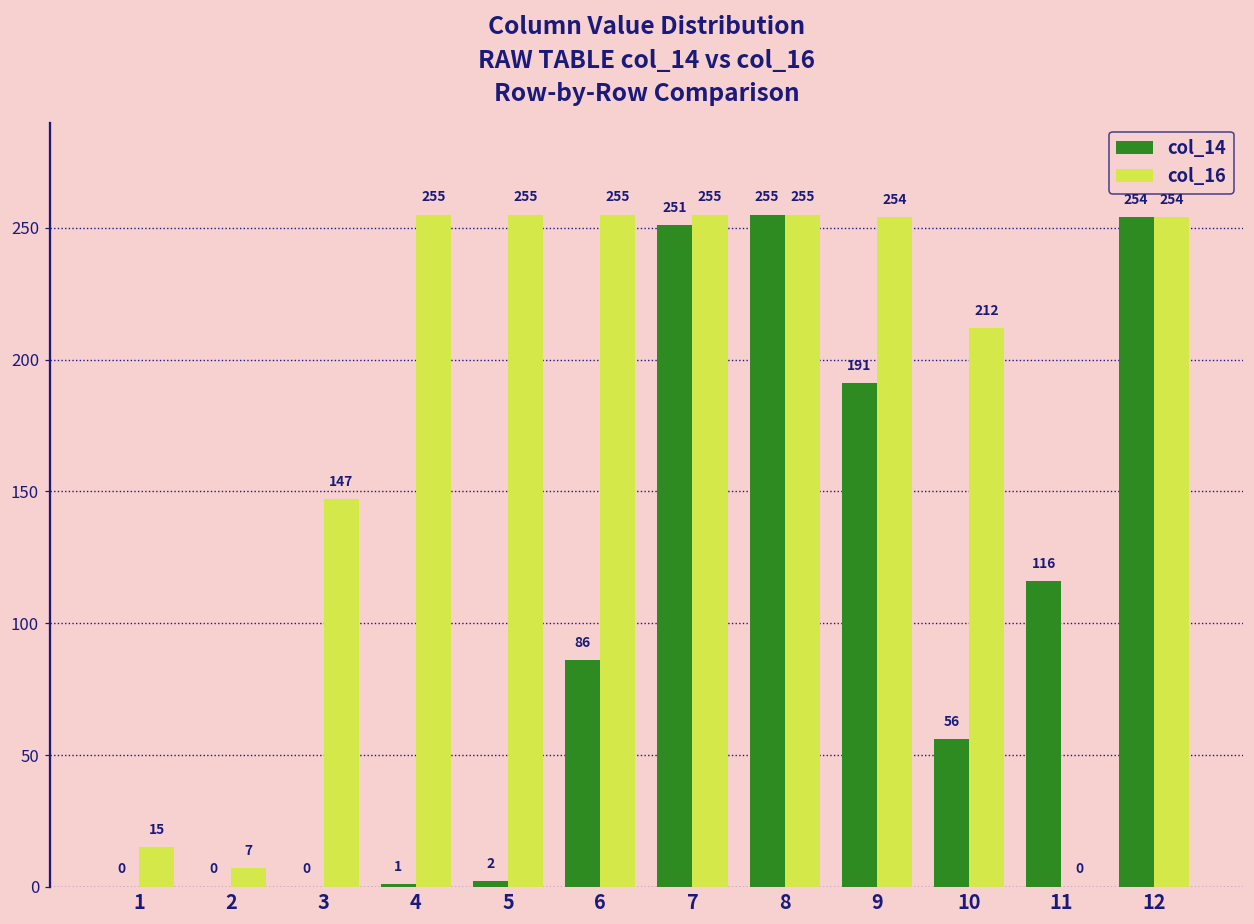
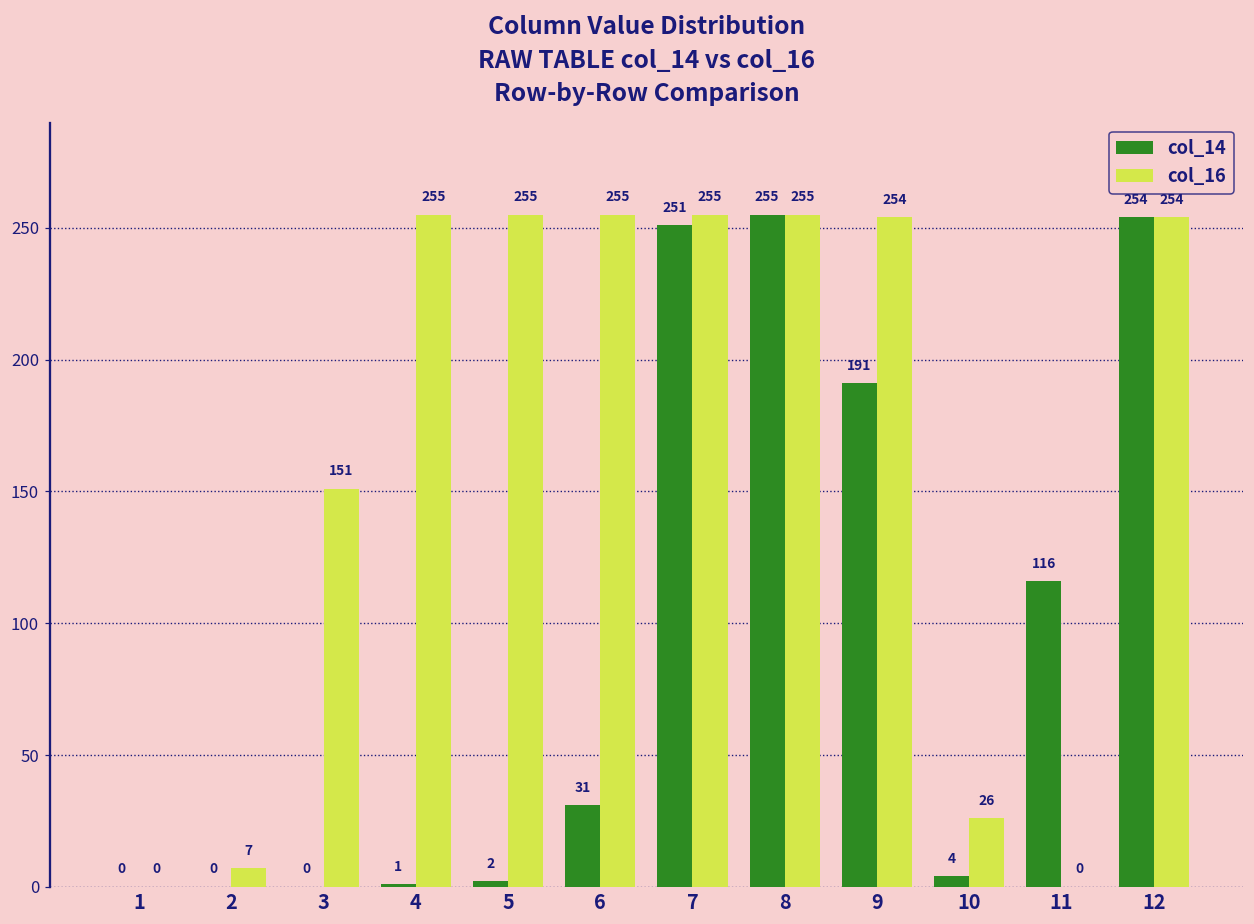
col_16, 1: 15 -> 0
col_16, 3: 147 -> 151
col_14, 6: 86 -> 31
col_14, 10: 56 -> 4
col_16, 10: 212 -> 26
